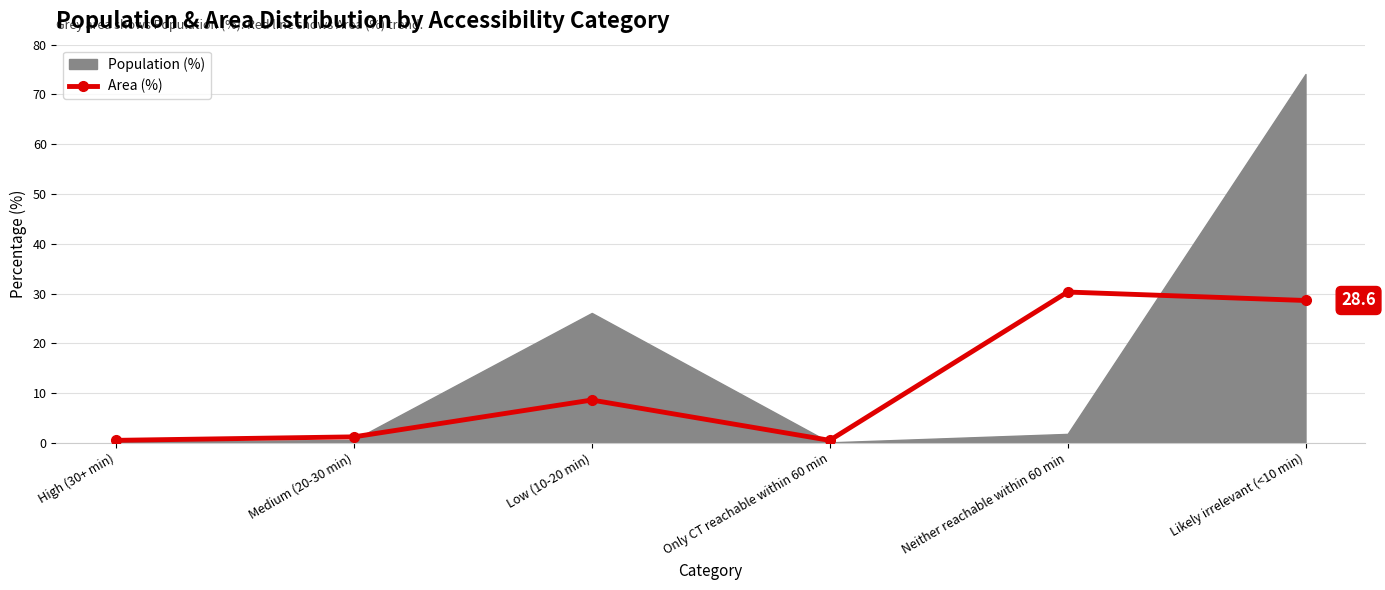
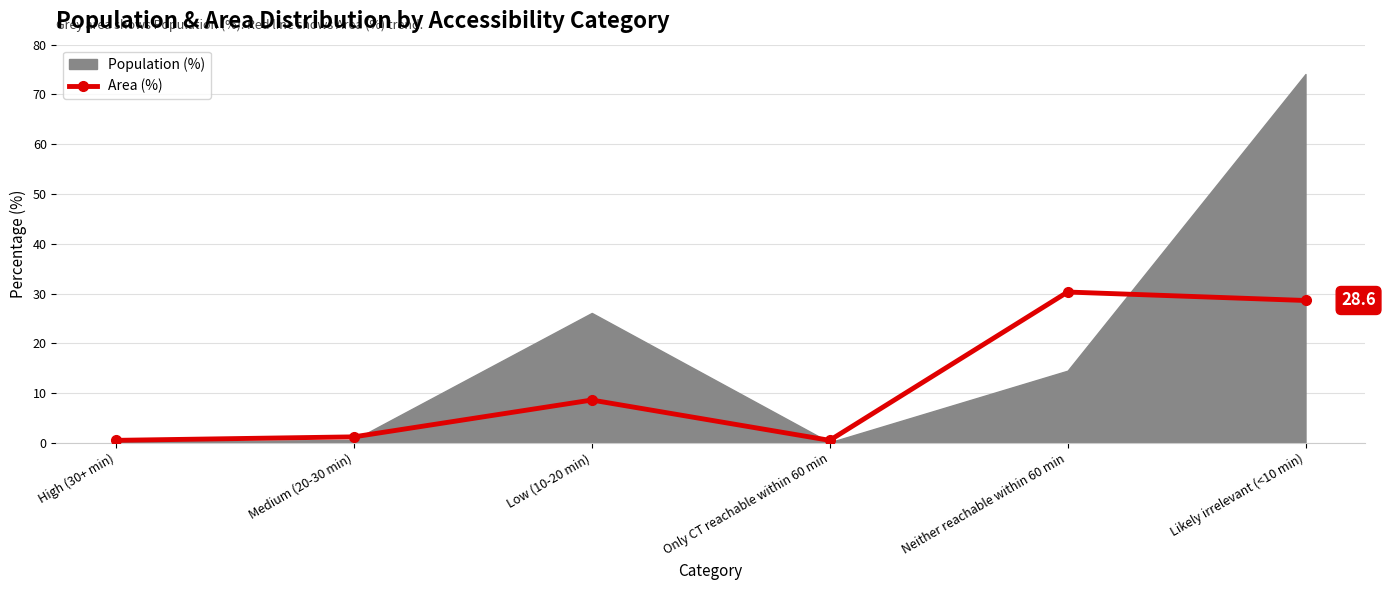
Population (%), Neither reachable within 60 min: 2 -> 15
